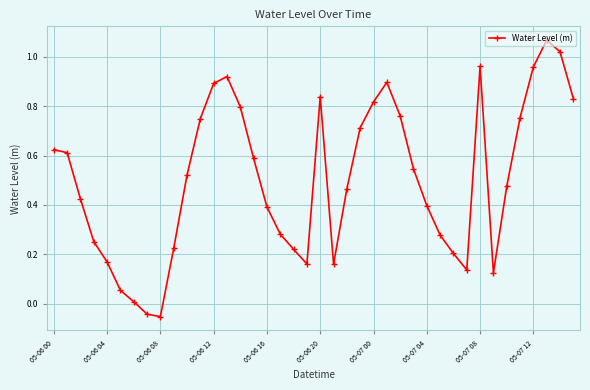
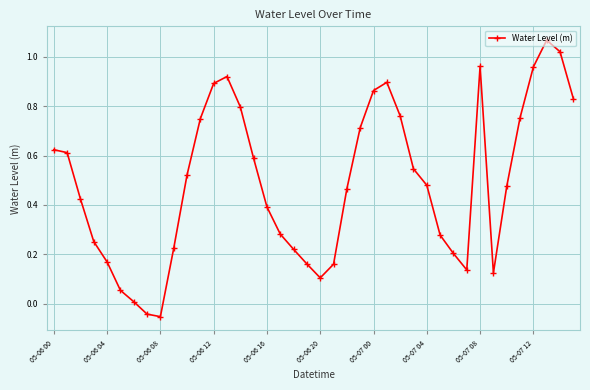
05-06 20: 0.84 -> 0.11
05-07 00: 0.82 -> 0.86
05-07 04: 0.40 -> 0.48
